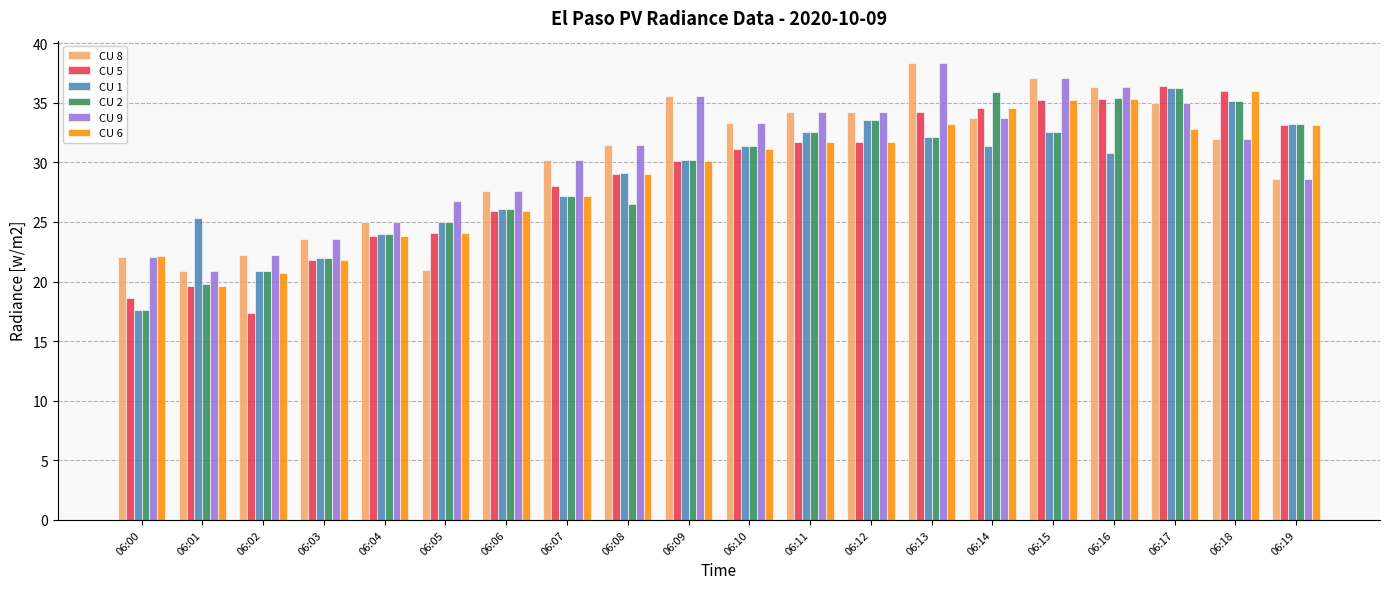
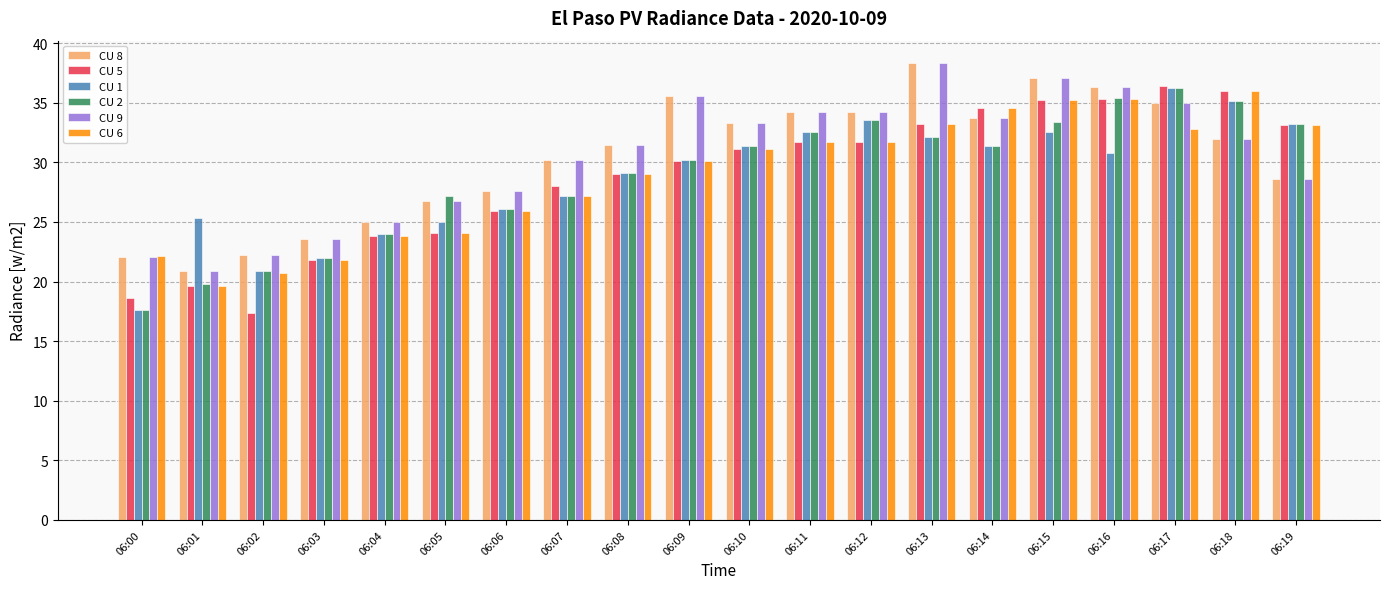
CU 8, 06:05: 21.0 -> 26.7
CU 2, 06:05: 25.0 -> 27.2
CU 2, 06:08: 26.5 -> 29.1
CU 5, 06:13: 34.2 -> 33.2
CU 2, 06:14: 35.9 -> 31.4
CU 2, 06:15: 32.5 -> 33.4
